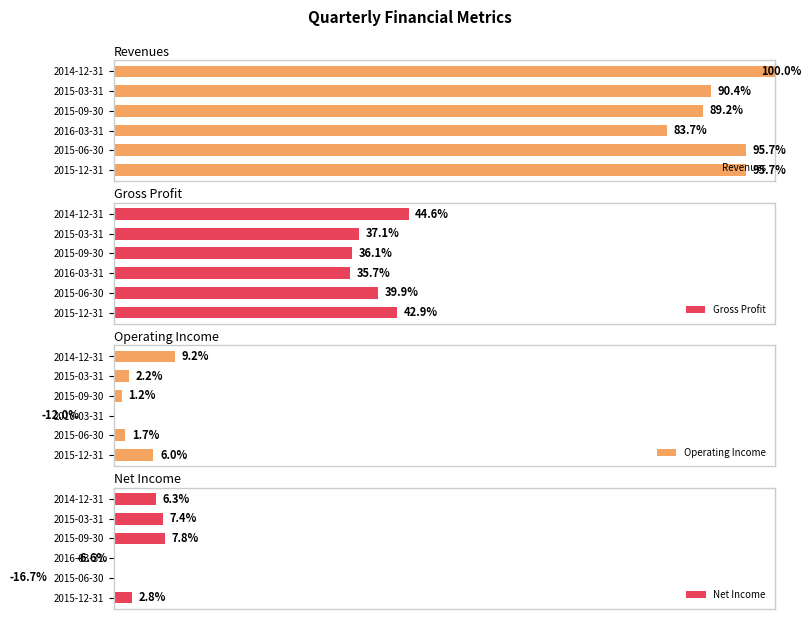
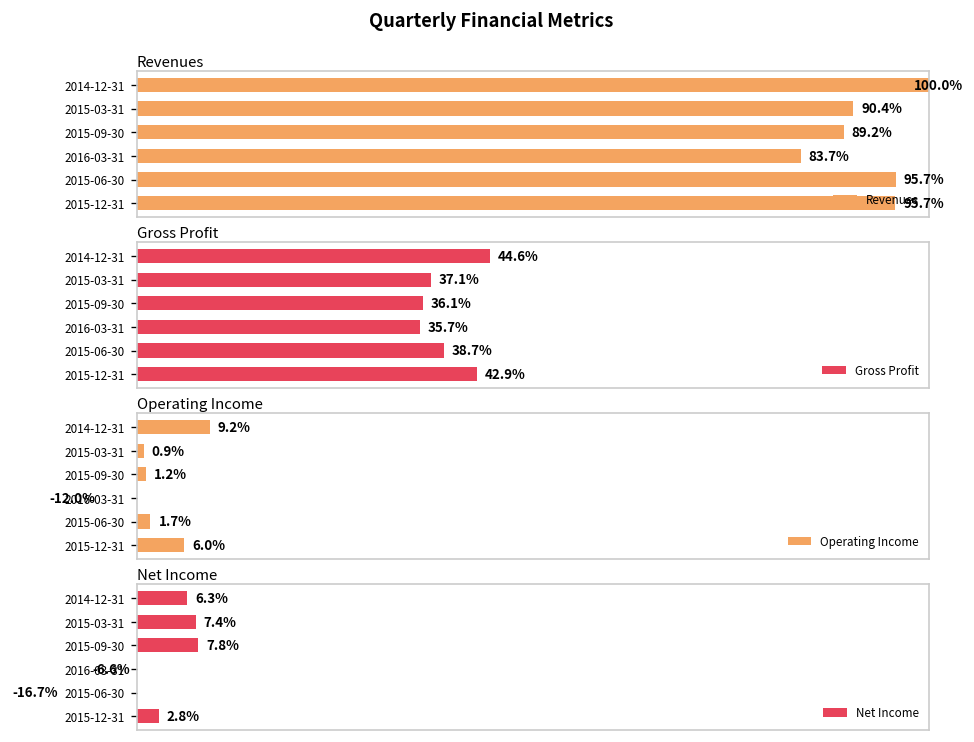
Gross Profit, 2015-06-30: 39.9% -> 38.7%
Operating Income, 2015-03-31: 2.2% -> 0.9%
